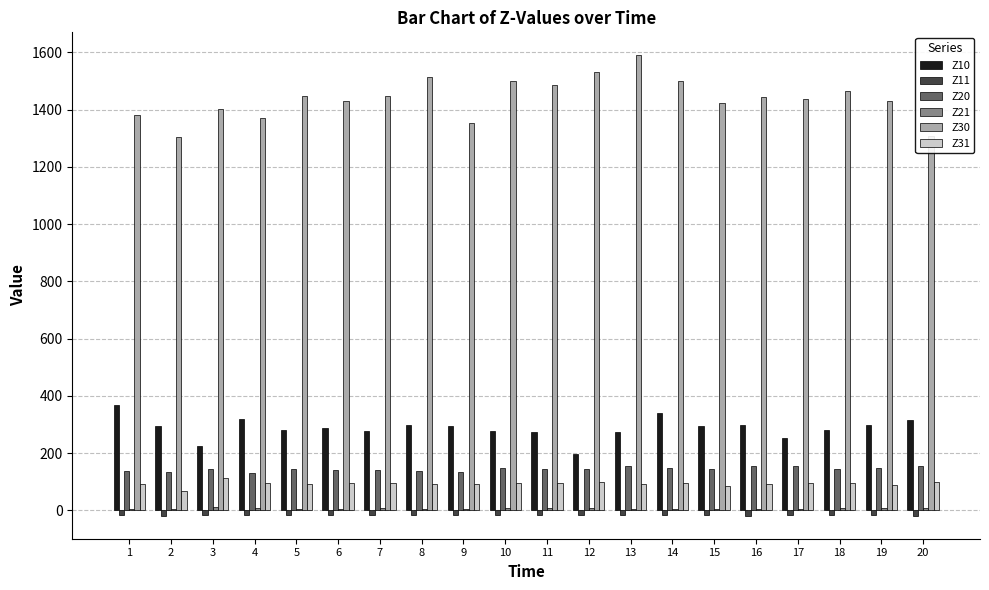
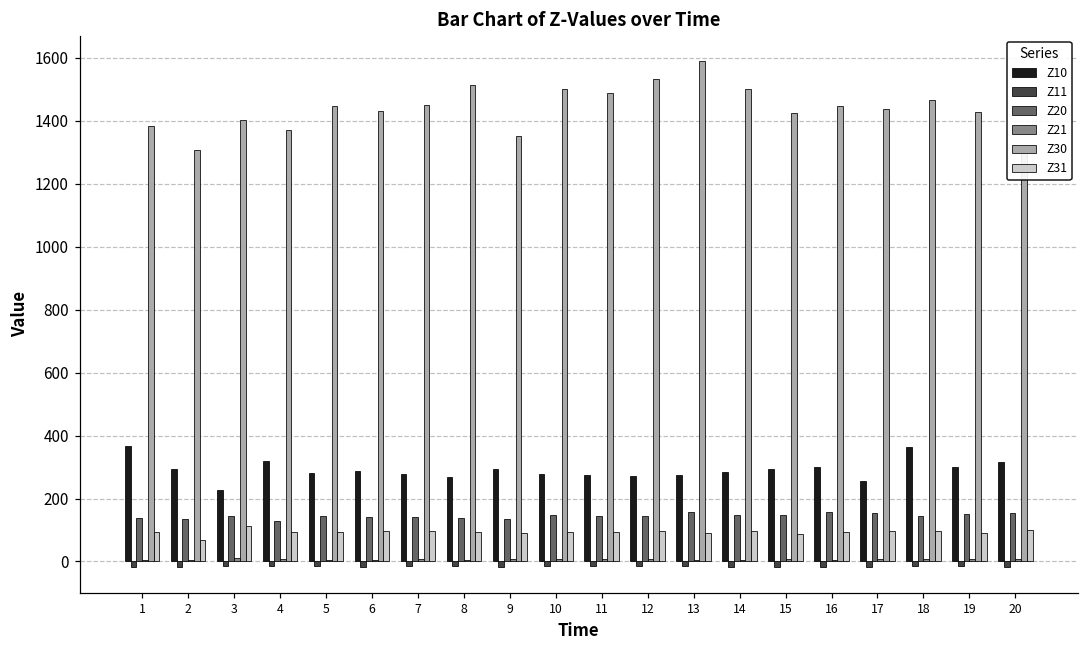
Z10, 8: 300 -> 270
Z10, 12: 200 -> 270
Z10, 14: 340 -> 280
Z10, 18: 280 -> 360
